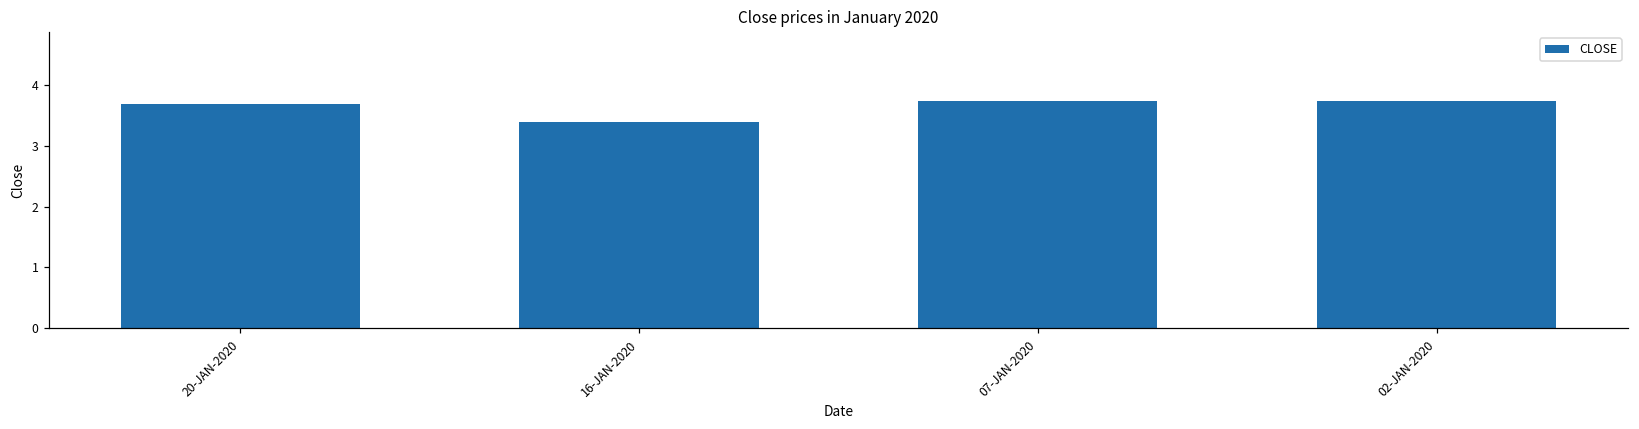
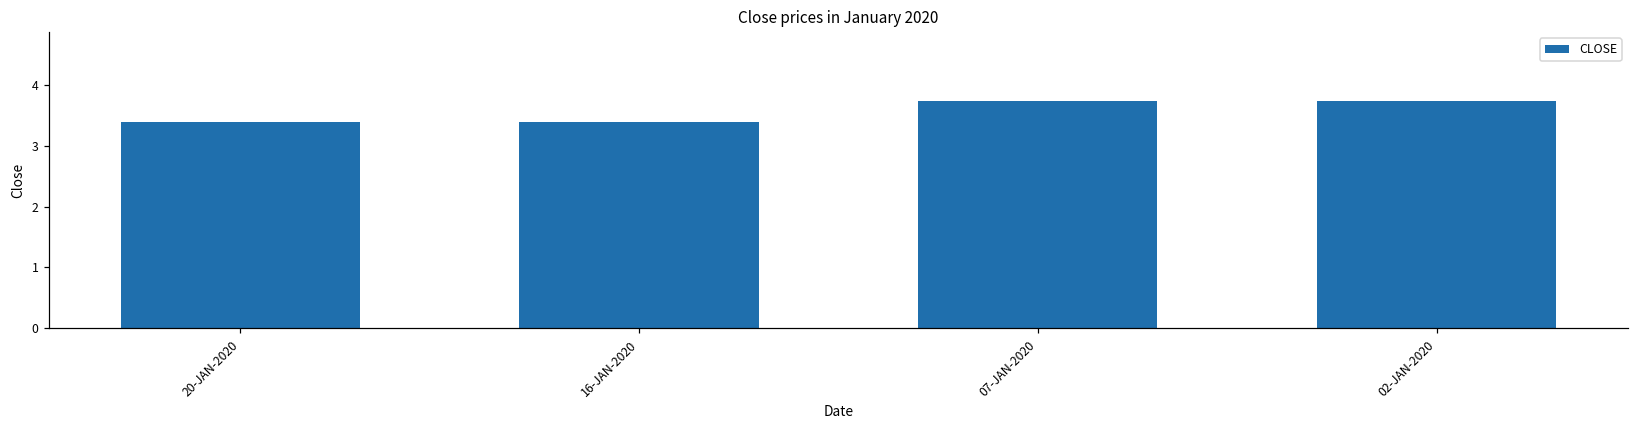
20-JAN-2020: 3.7 -> 3.4
